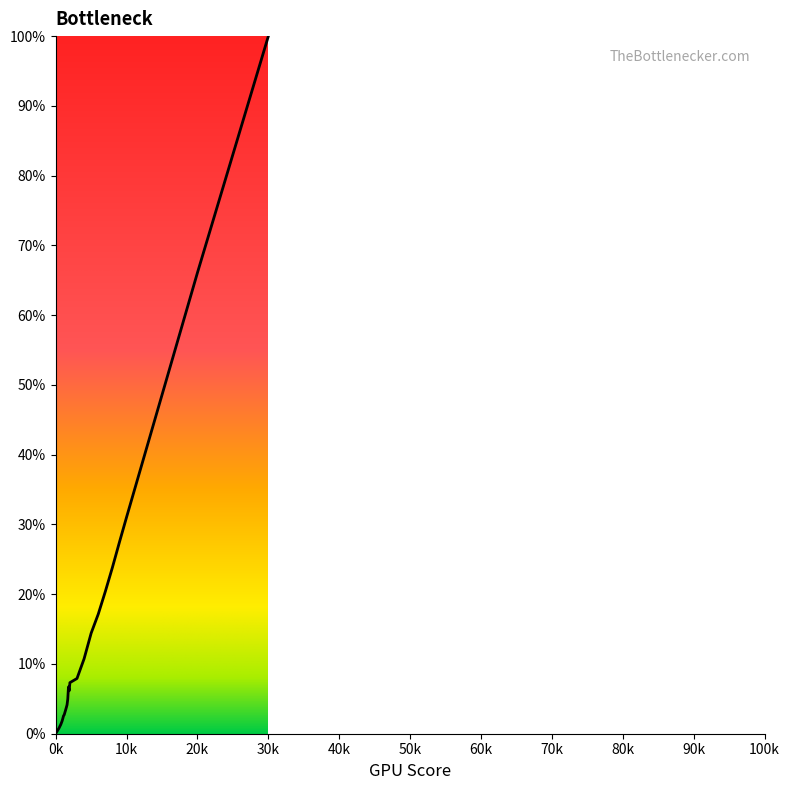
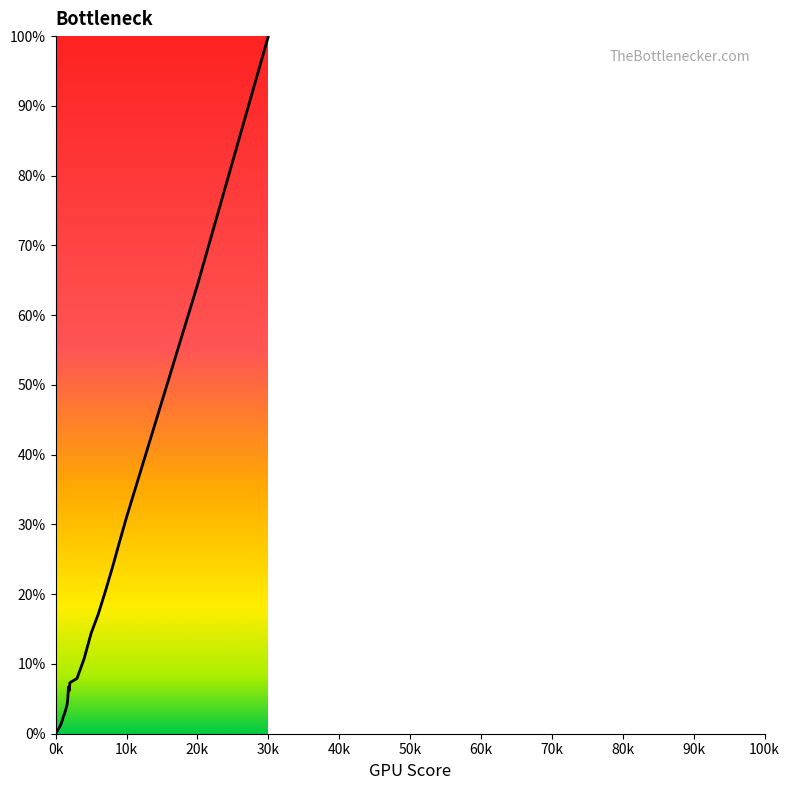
20k: 66% -> 64%
